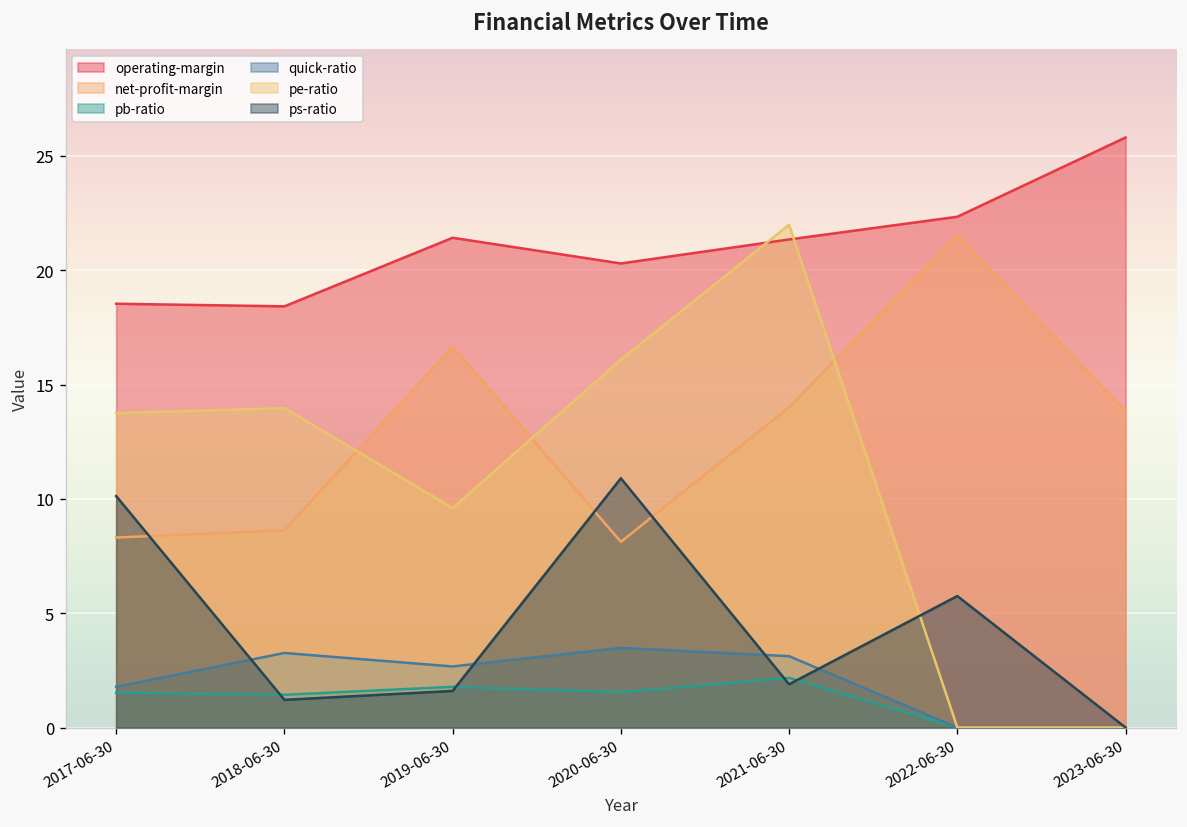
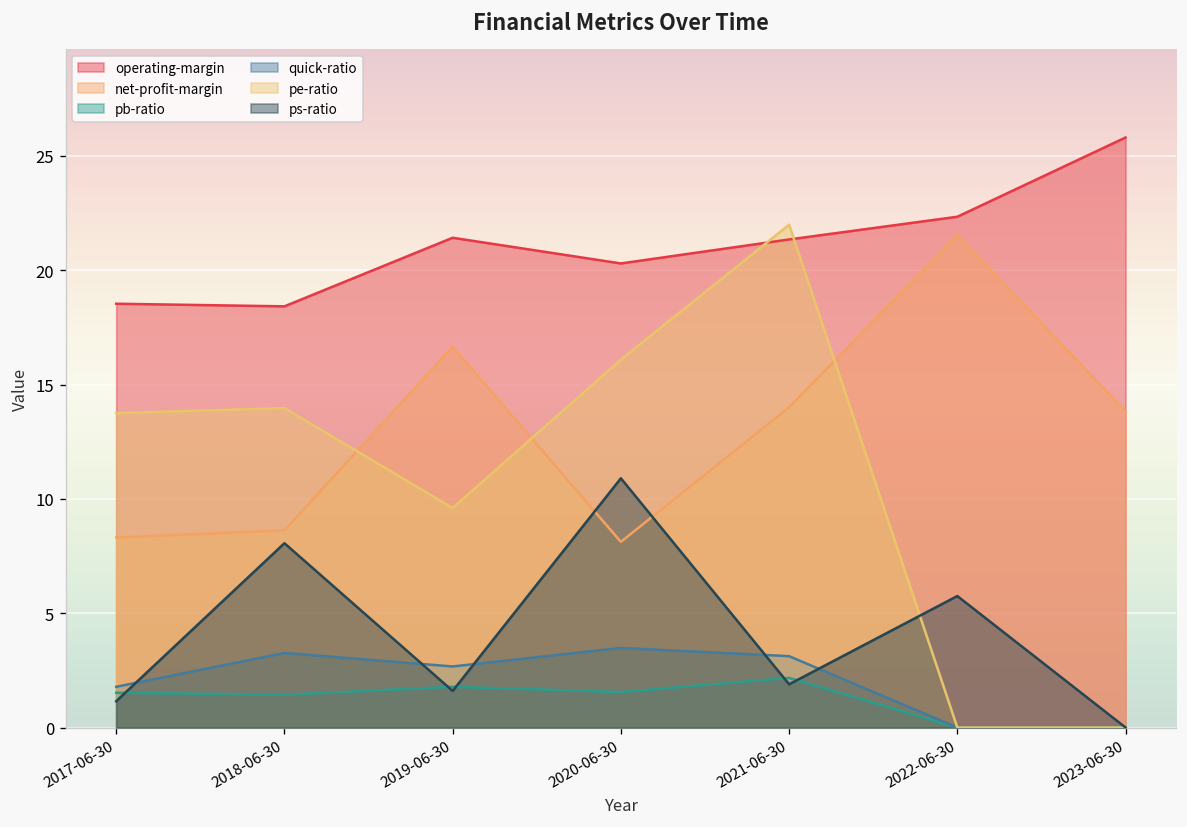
ps-ratio, 2017-06-30: 10.1 -> 1.2
ps-ratio, 2018-06-30: 1.2 -> 8.1
